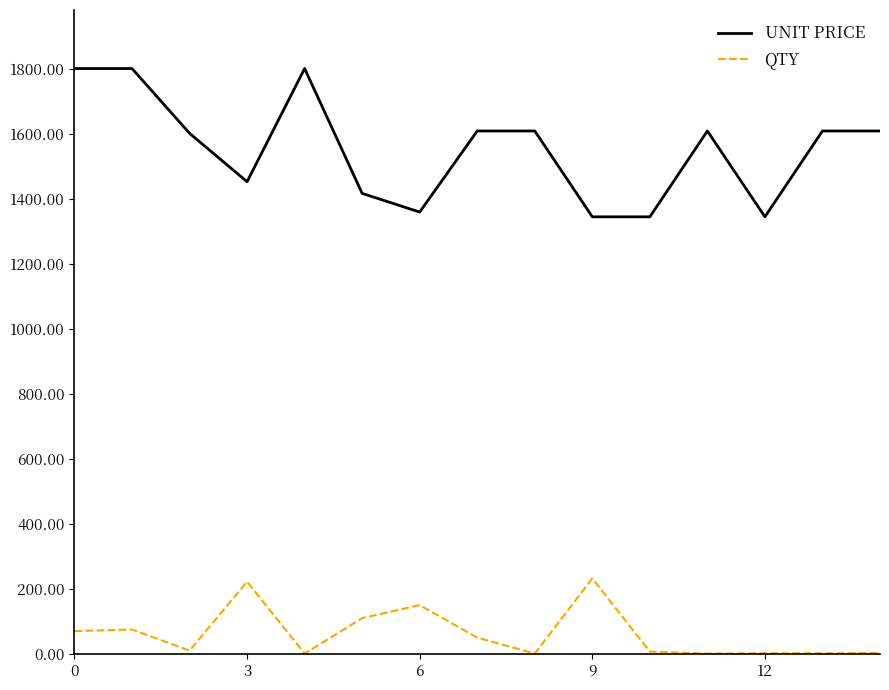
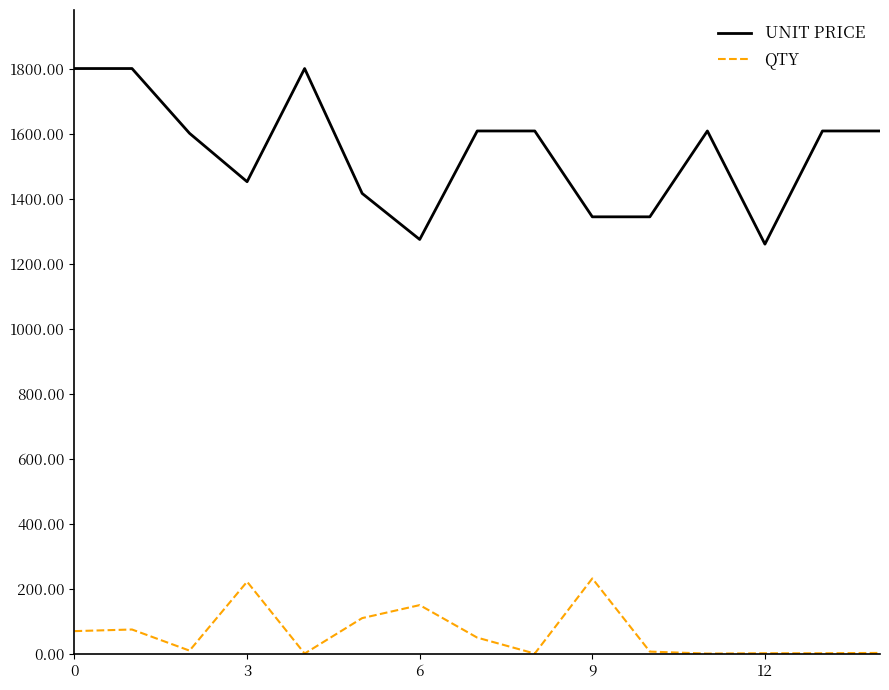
UNIT PRICE, 6: 1360 -> 1270
UNIT PRICE, 12: 1340 -> 1260
